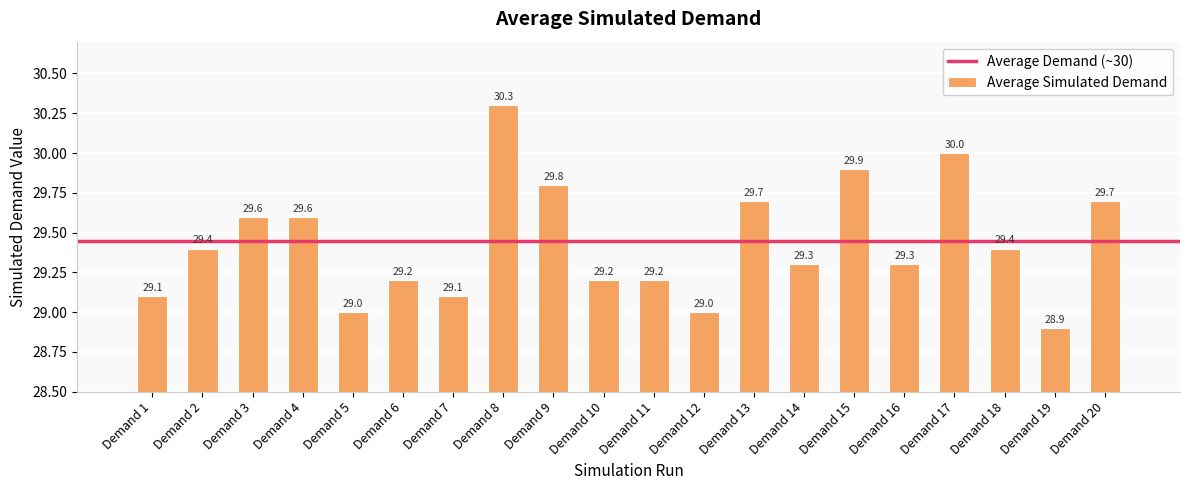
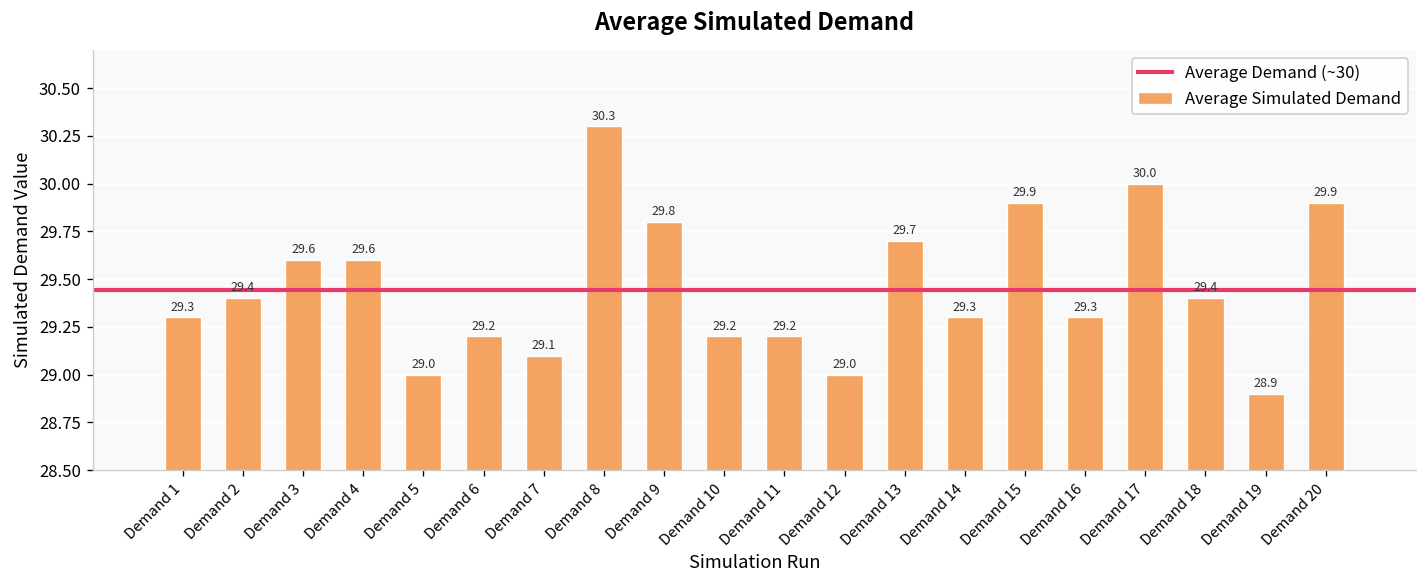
Average Simulated Demand, Demand 1: 29.1 -> 29.3
Average Simulated Demand, Demand 20: 29.7 -> 29.9
